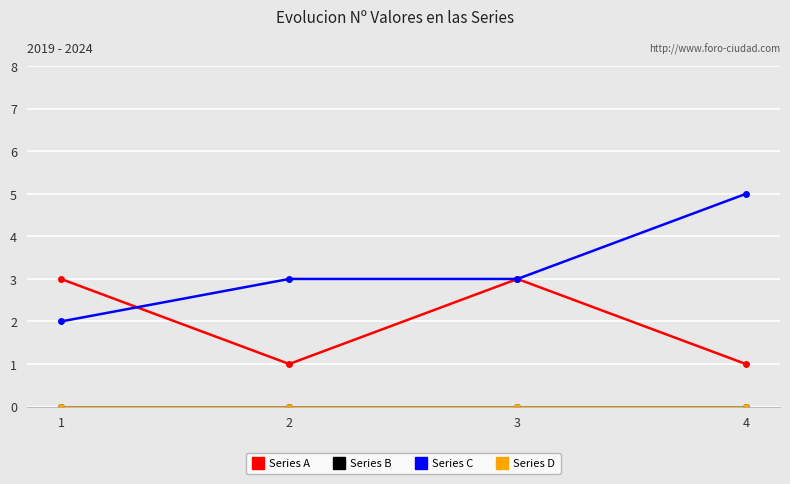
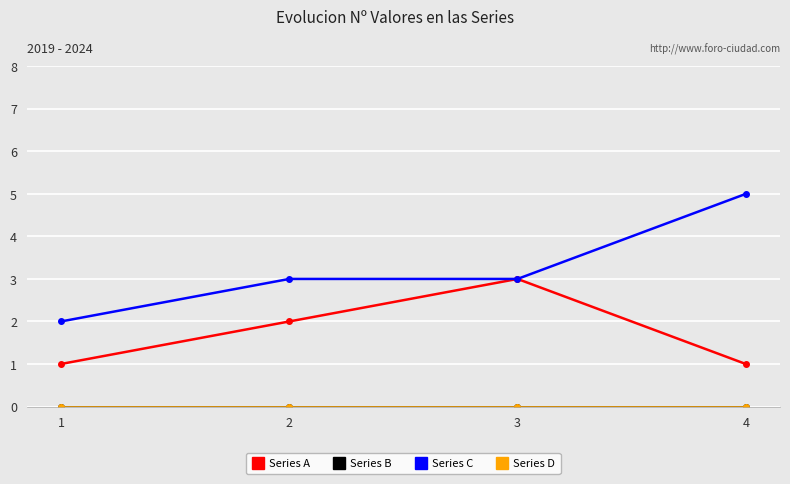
Series A, 1: 3 -> 1
Series A, 2: 1 -> 2
